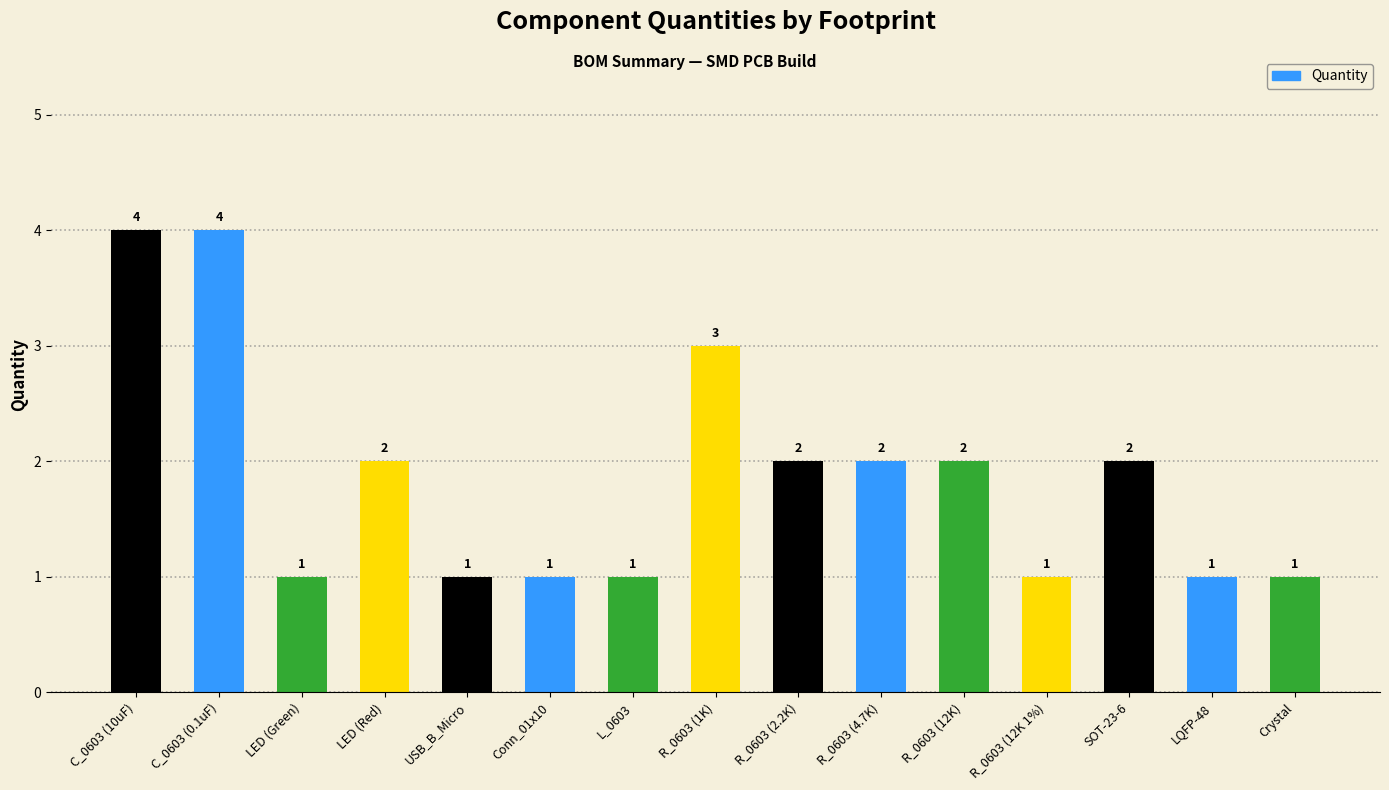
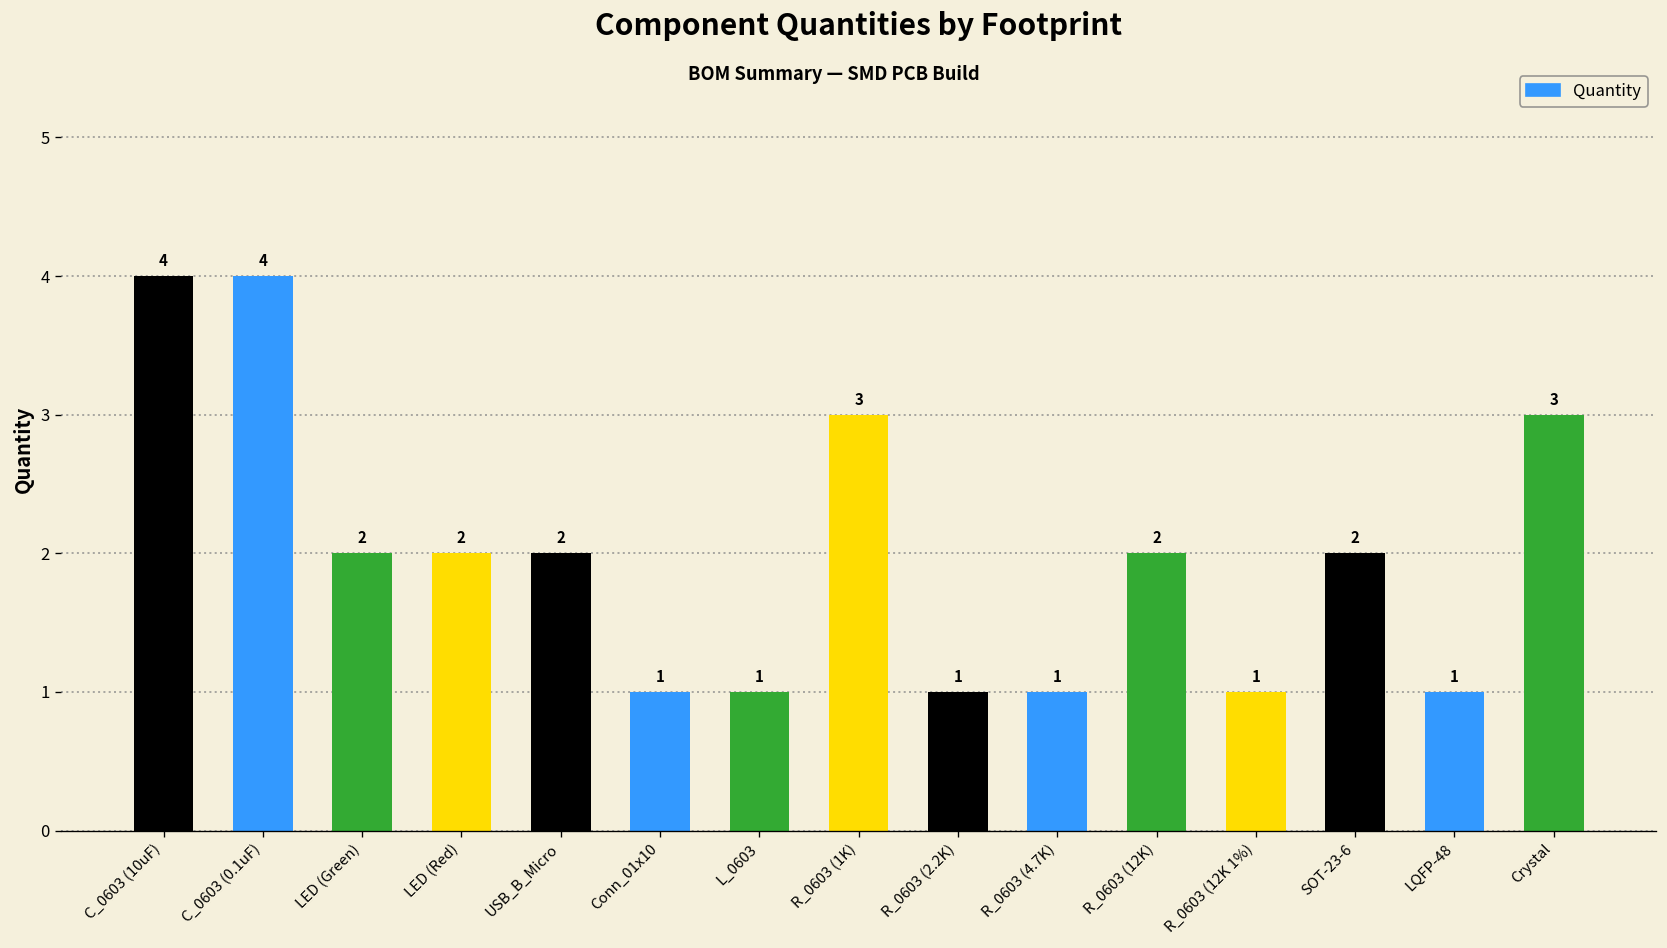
LED (Green): 1 -> 2
USB_B_Micro: 1 -> 2
R_0603 (2.2K): 2 -> 1
R_0603 (4.7K): 2 -> 1
Crystal: 1 -> 3
